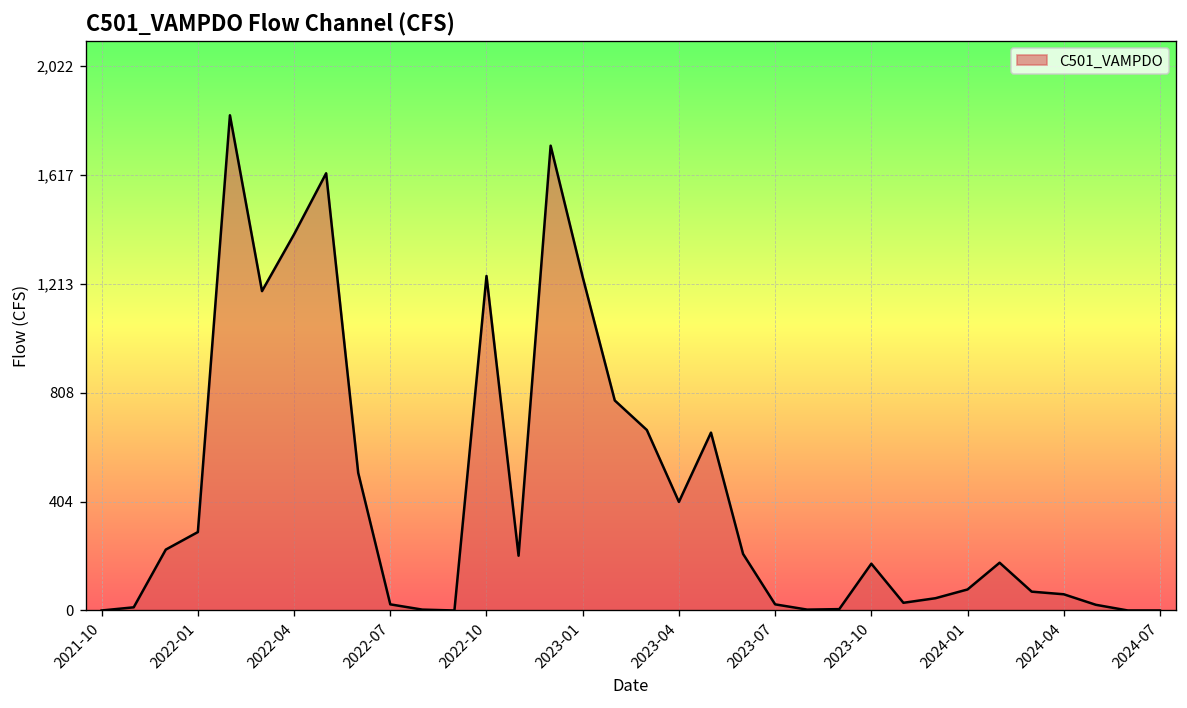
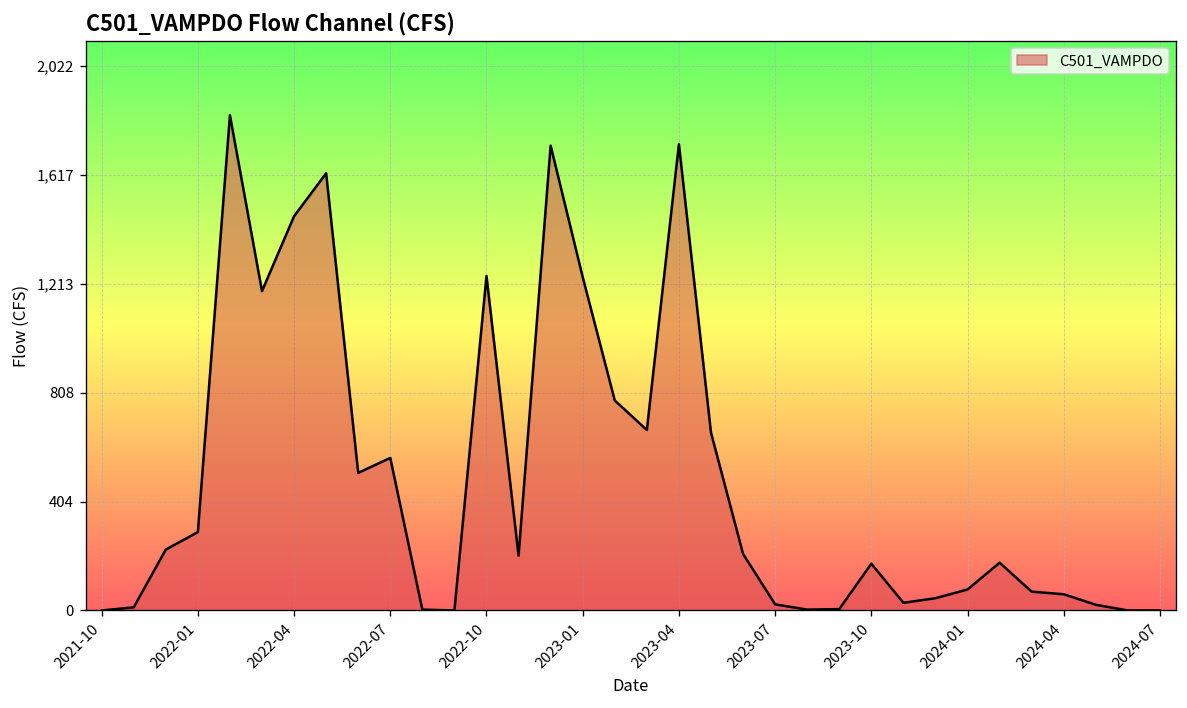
2022-04: 1,400 -> 1,460
2022-07: 20 -> 570
2023-04: 400 -> 1,730
